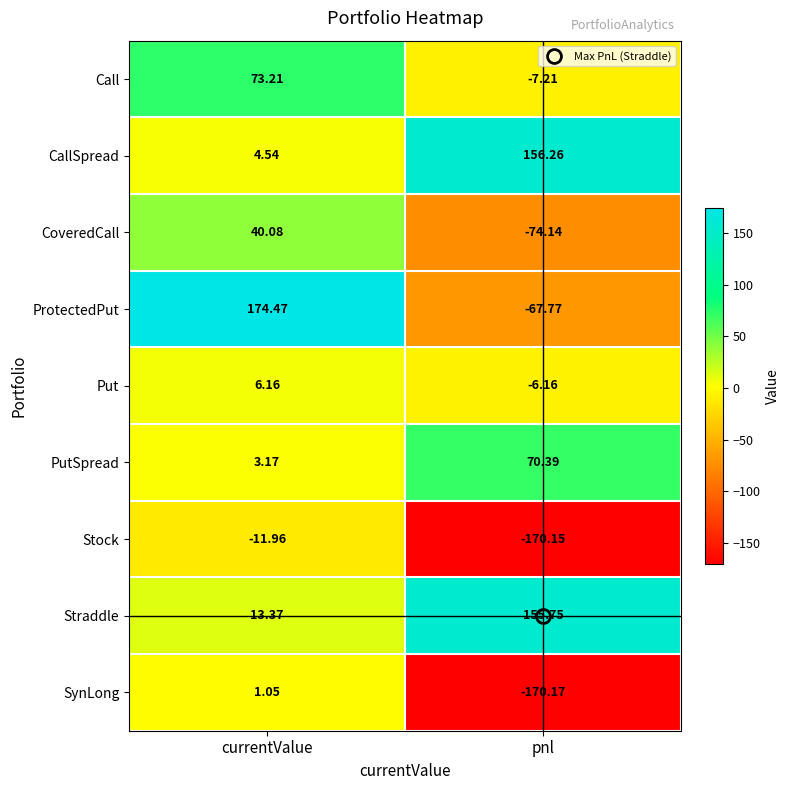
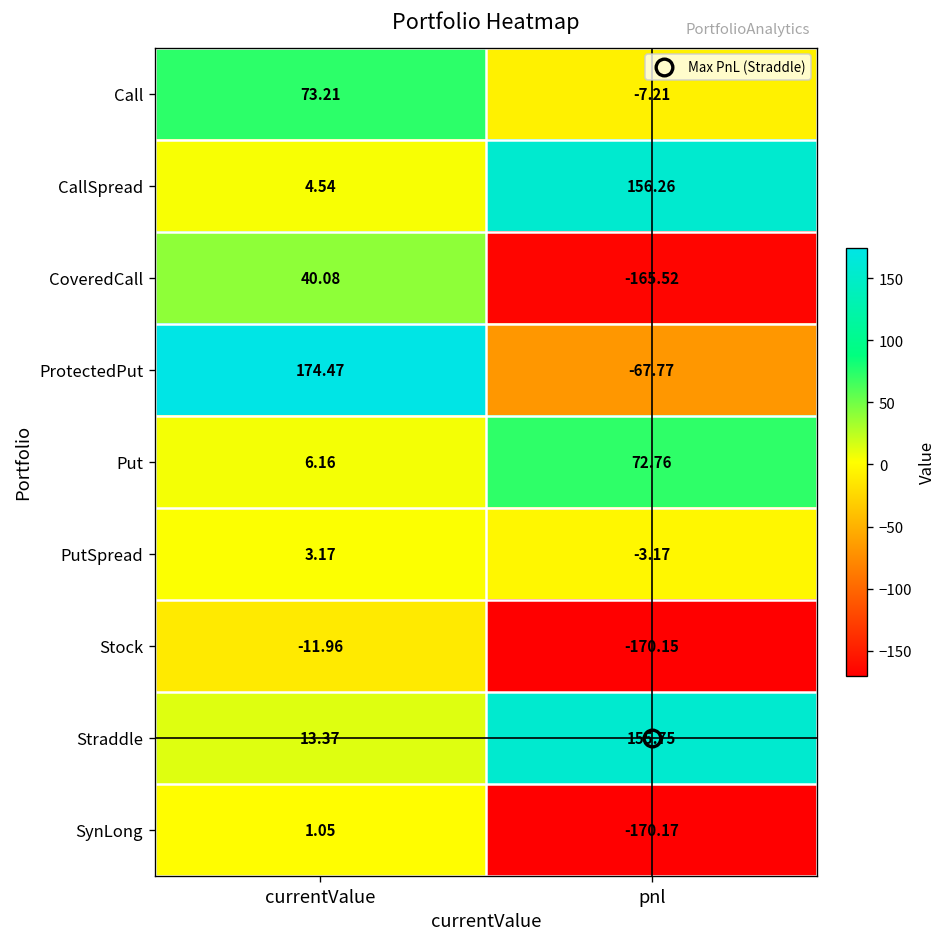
CoveredCall, pnl: -74.14 -> -165.52
Put, pnl: -6.16 -> 72.76
PutSpread, pnl: 70.39 -> -3.17
